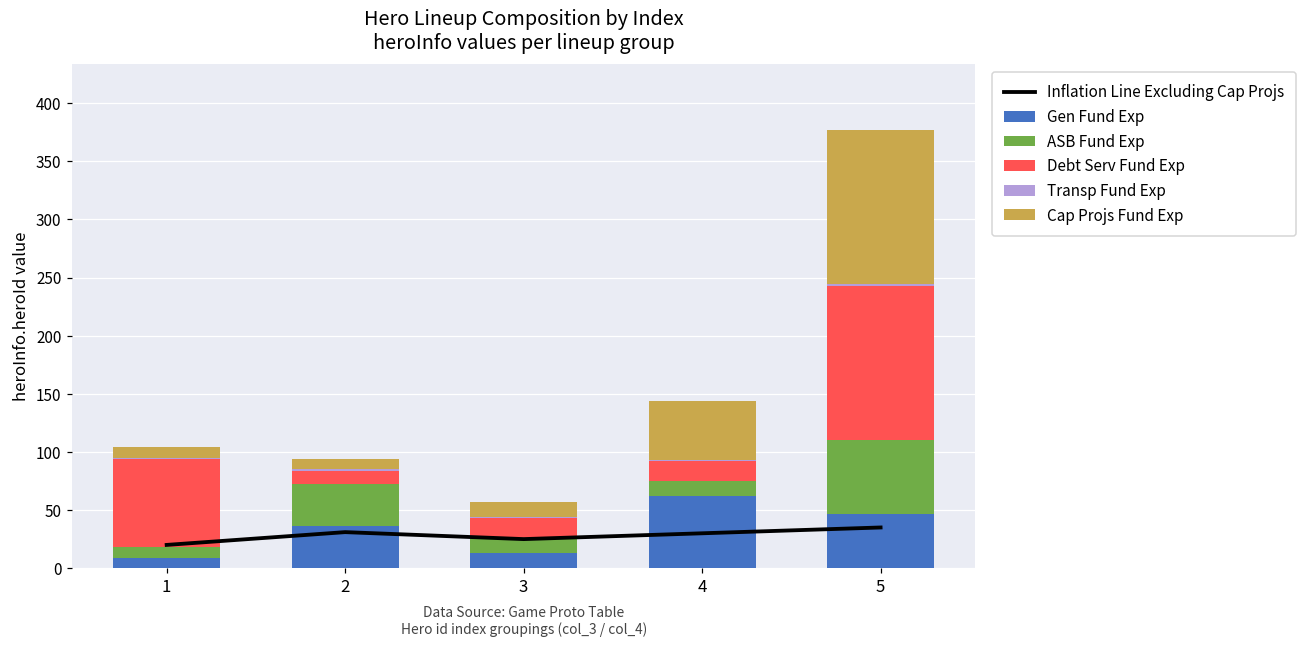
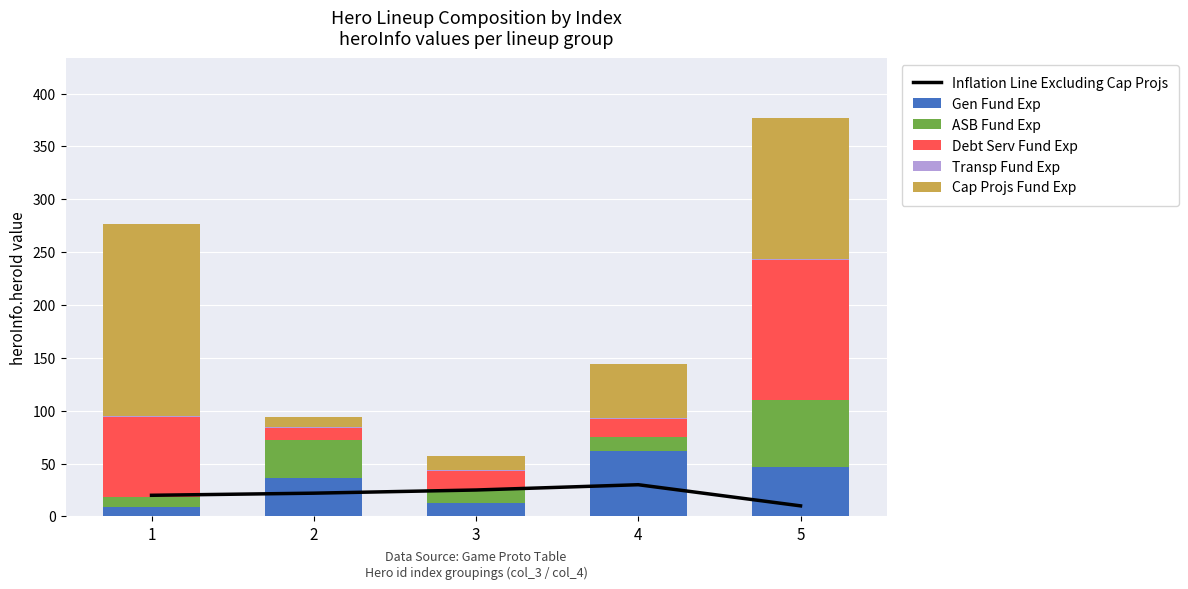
Cap Projs Fund Exp, 1: 9 -> 182
Inflation Line Excluding Cap Projs, 2: 31 -> 22
Inflation Line Excluding Cap Projs, 5: 35 -> 10
